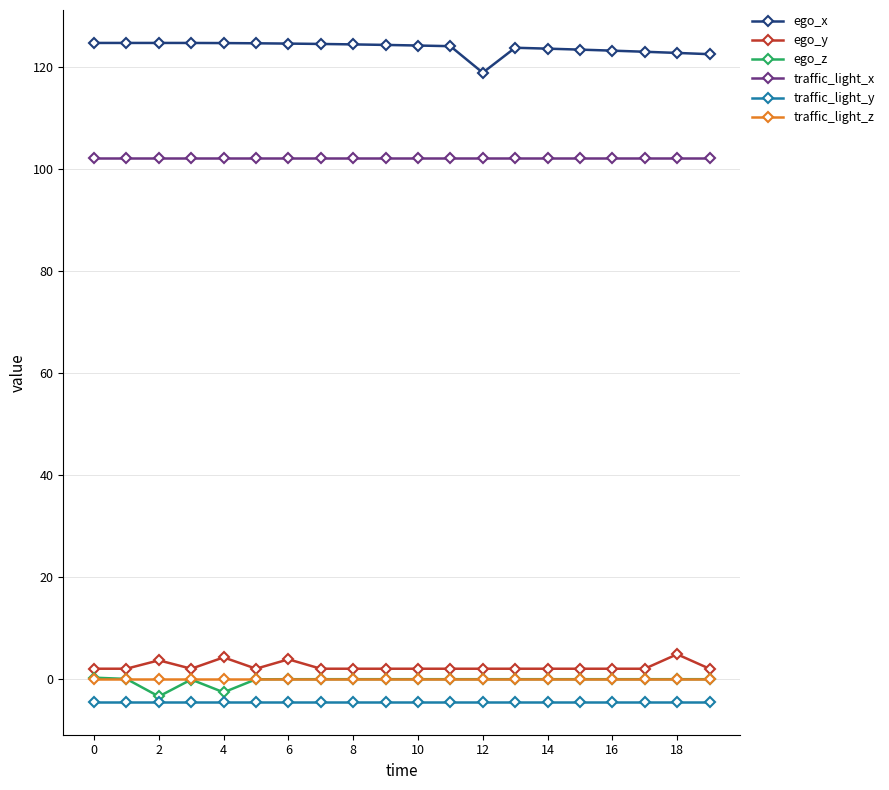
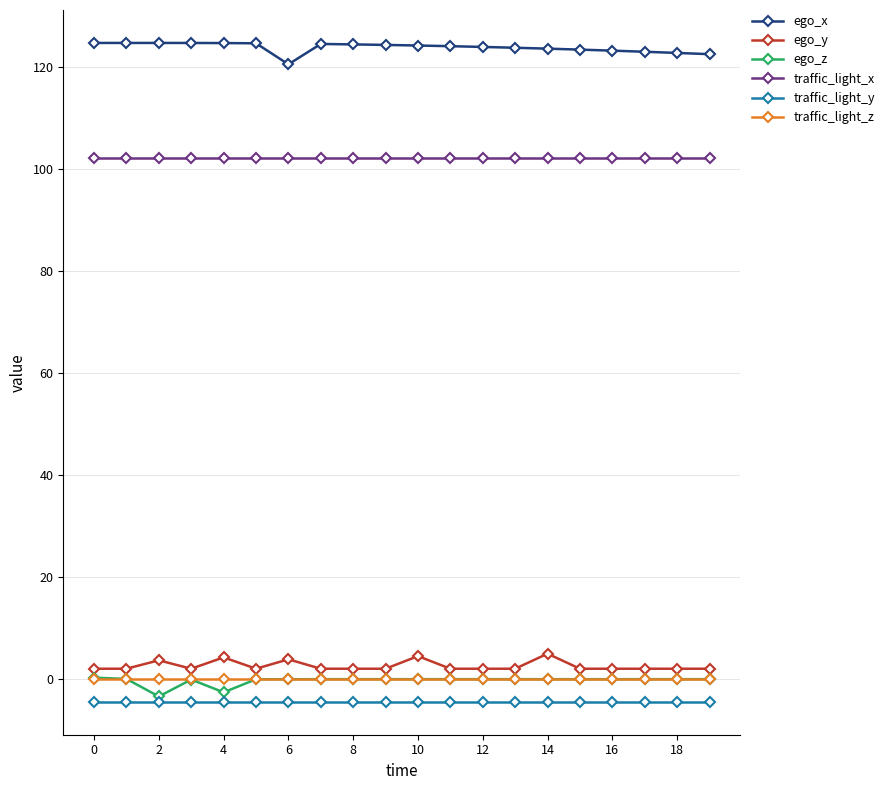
ego_x, 6: 125 -> 120
ego_y, 10: 2 -> 5
ego_x, 12: 119 -> 124
ego_y, 14: 2 -> 5
ego_y, 18: 5 -> 2
